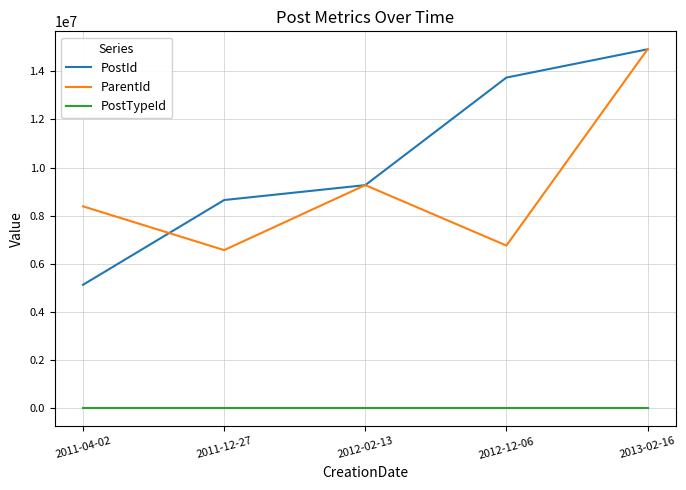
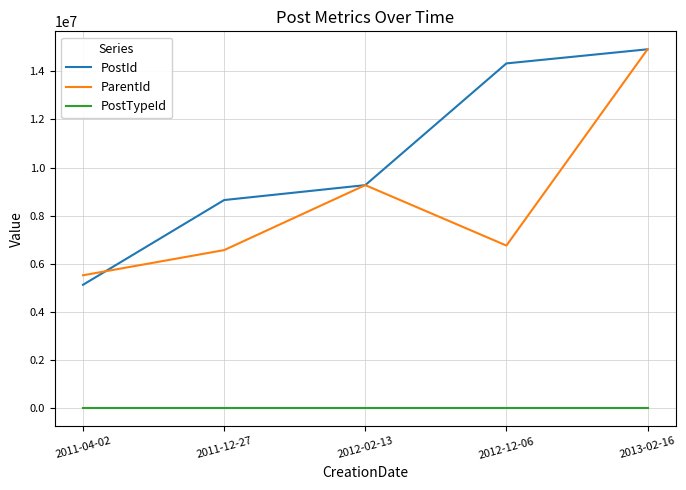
ParentId, 2011-04-02: 8400000 -> 5500000
PostId, 2012-12-06: 13700000 -> 14300000
